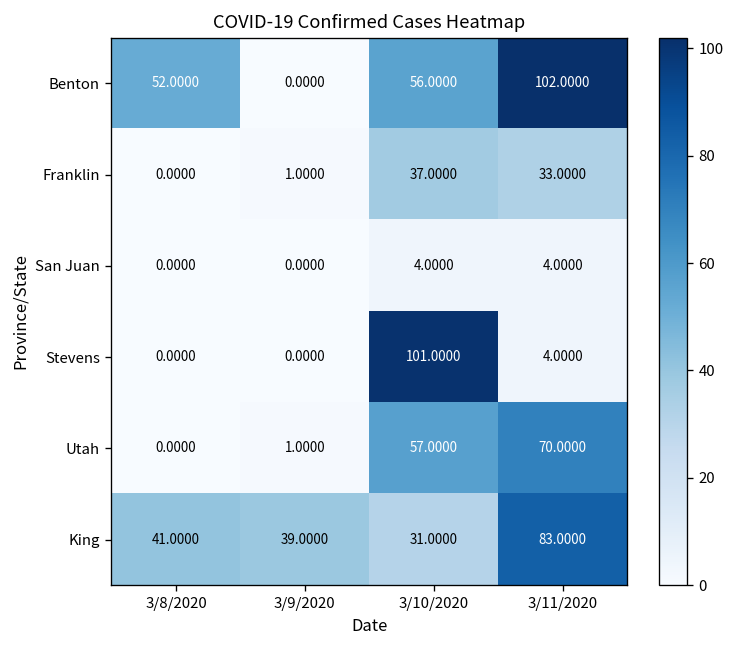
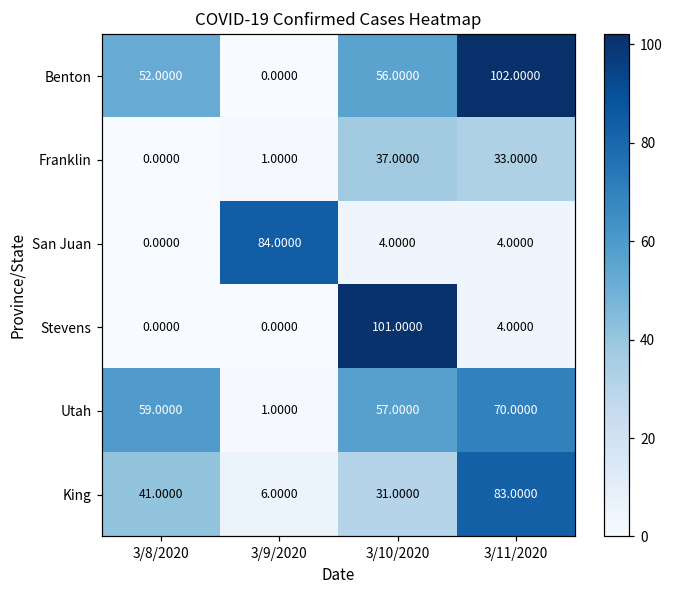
San Juan, 3/9/2020: 0.0000 -> 84.0000
Utah, 3/8/2020: 0.0000 -> 59.0000
King, 3/9/2020: 39.0000 -> 6.0000
